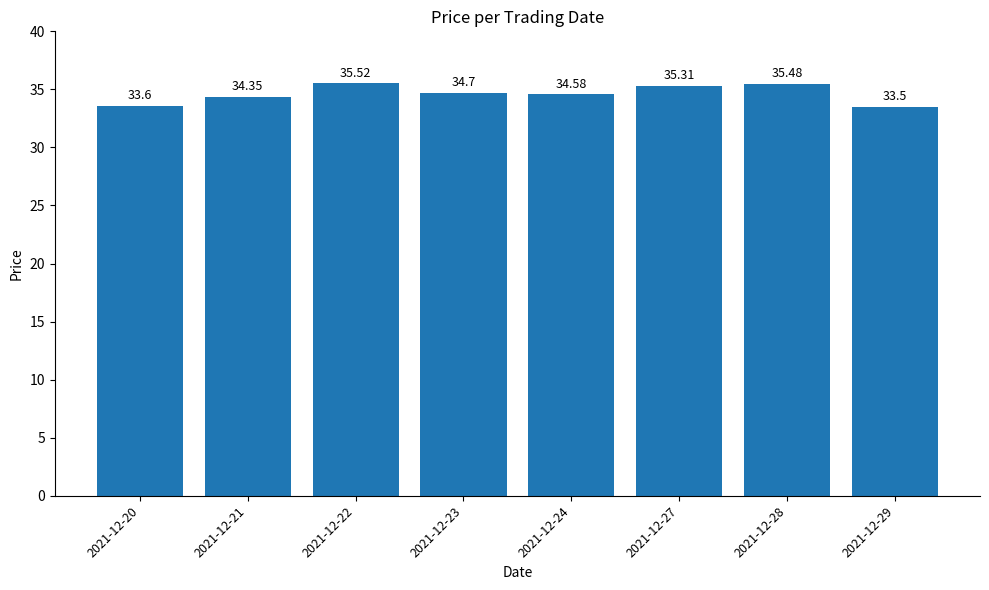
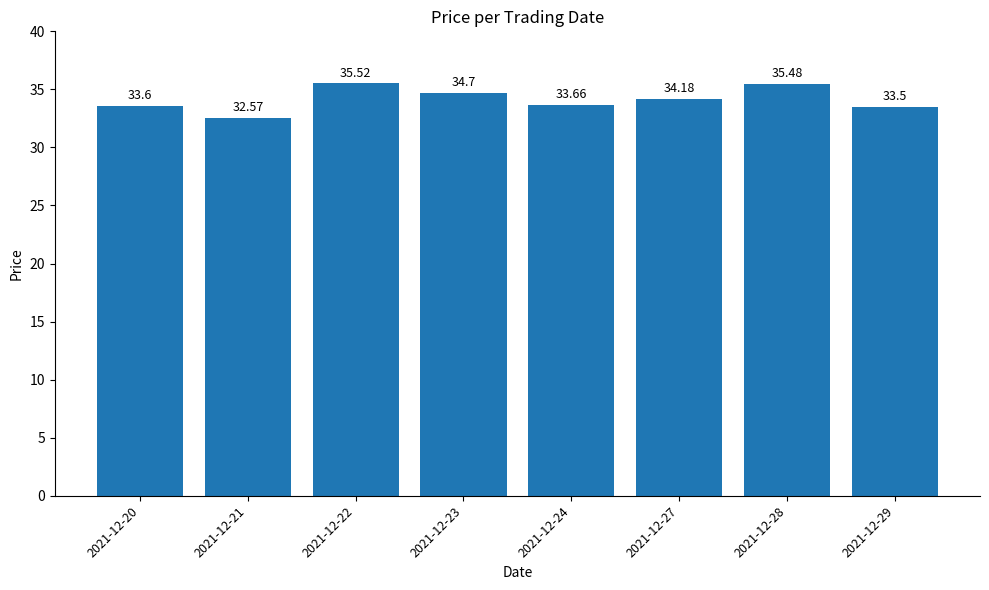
2021-12-21: 34.35 -> 32.57
2021-12-24: 34.58 -> 33.66
2021-12-27: 35.31 -> 34.18
